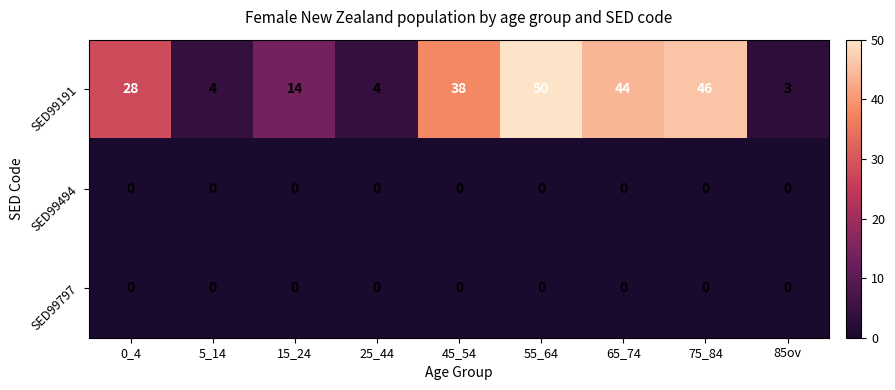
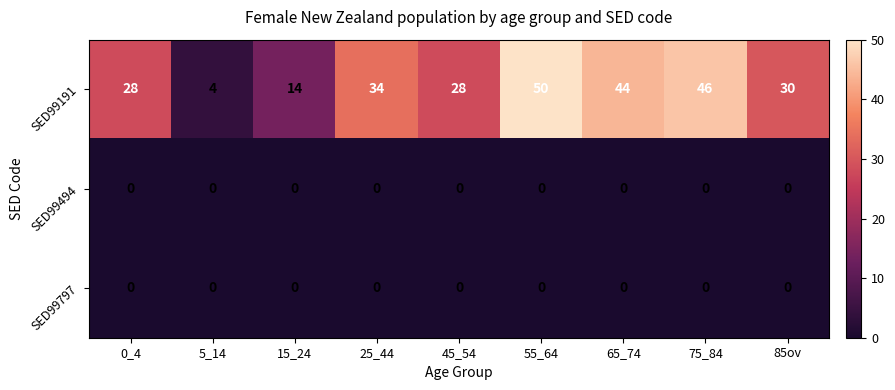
SED99191, 25_44: 4 -> 34
SED99191, 45_54: 38 -> 28
SED99191, 85ov: 3 -> 30
